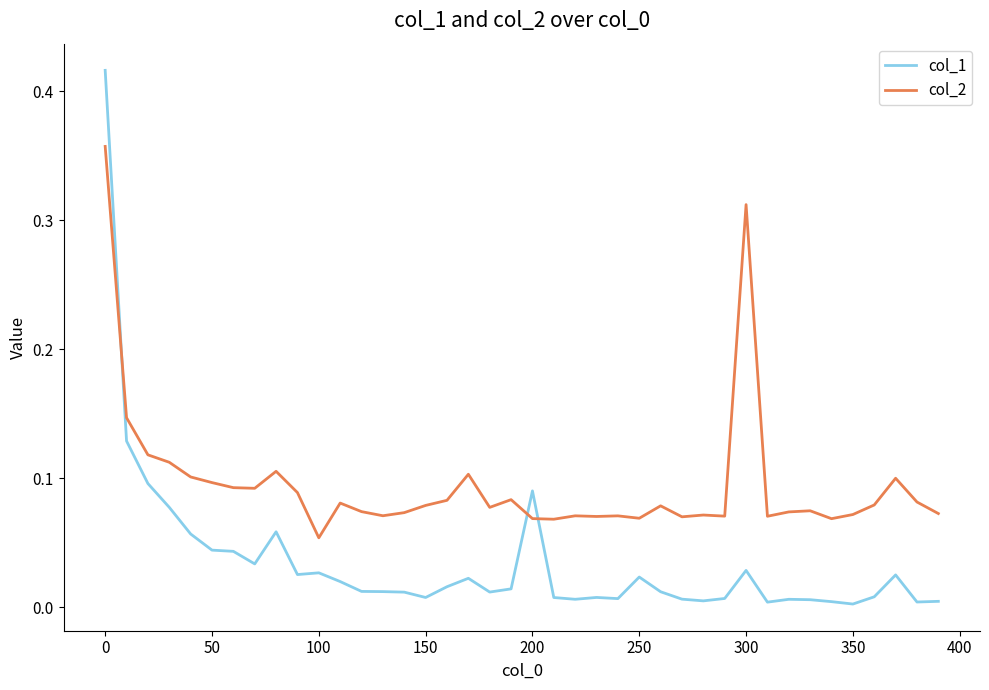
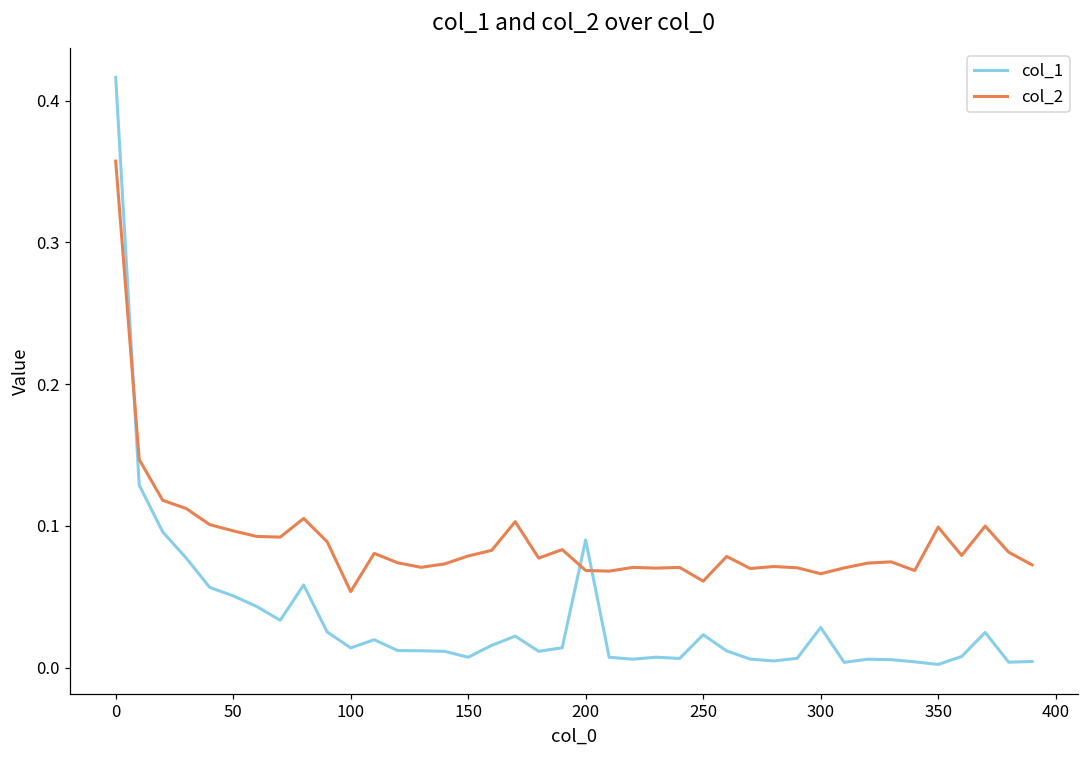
col_1, 50: 0.044 -> 0.051
col_1, 100: 0.027 -> 0.014
col_2, 250: 0.069 -> 0.061
col_2, 300: 0.312 -> 0.066
col_2, 350: 0.072 -> 0.099
